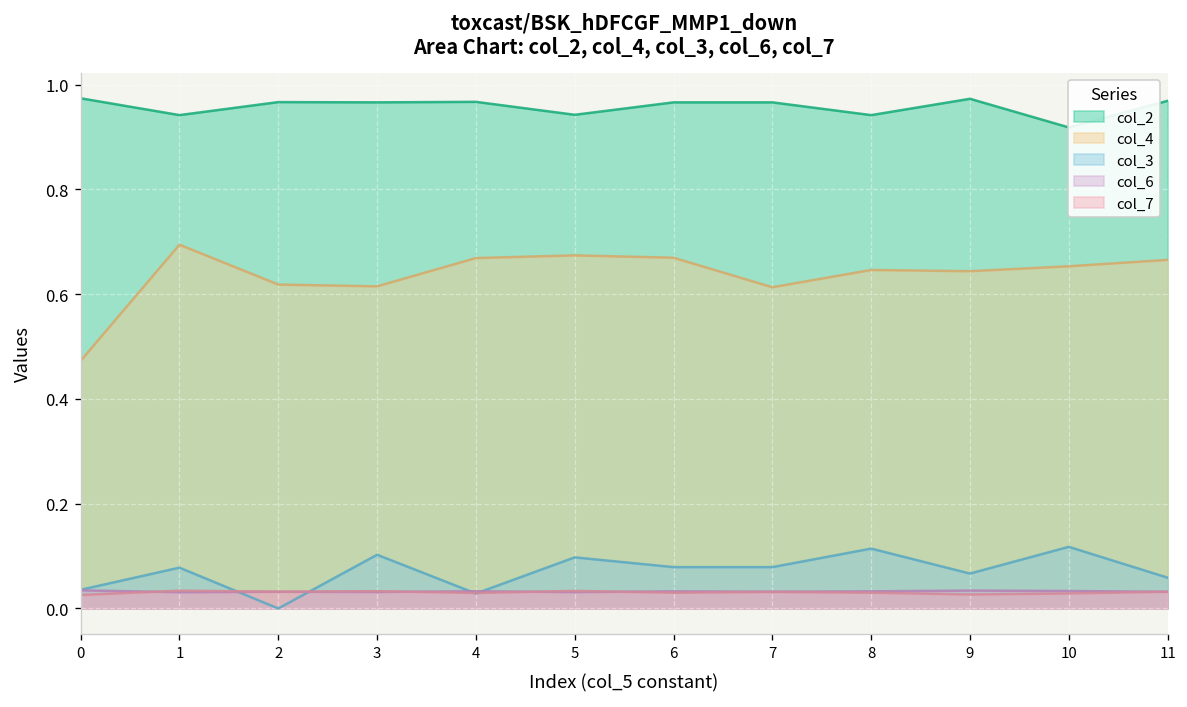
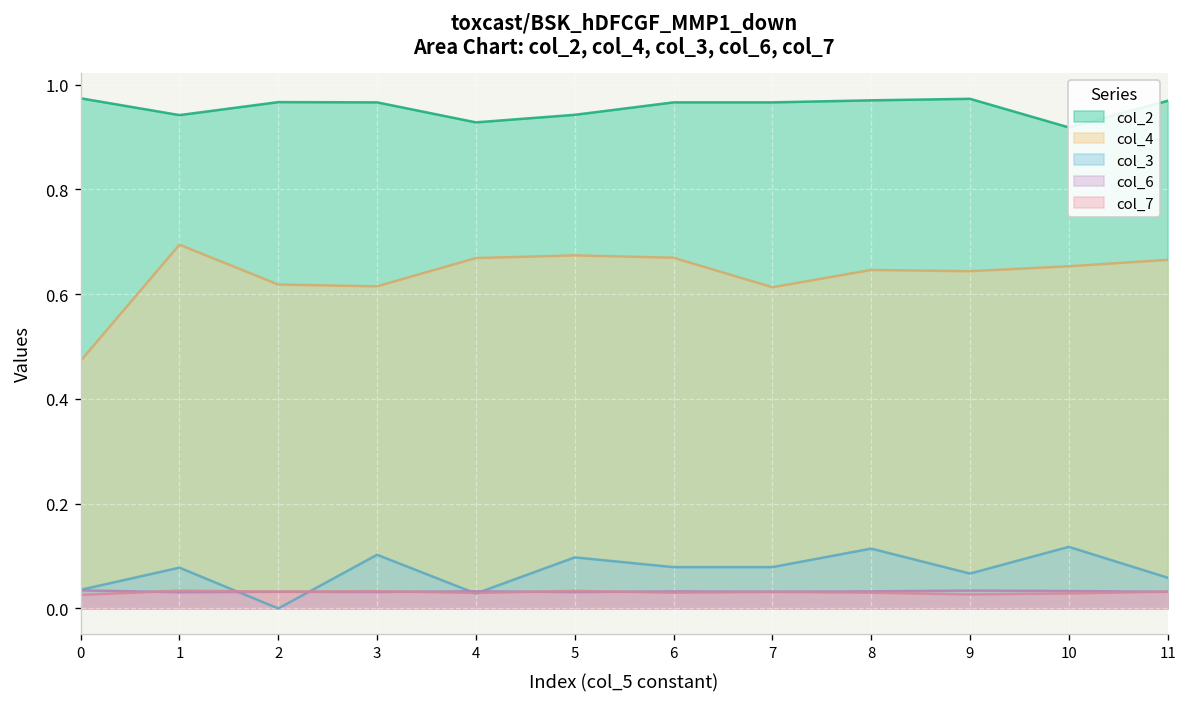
col_2, 4: 0.97 -> 0.93
col_2, 8: 0.94 -> 0.97
